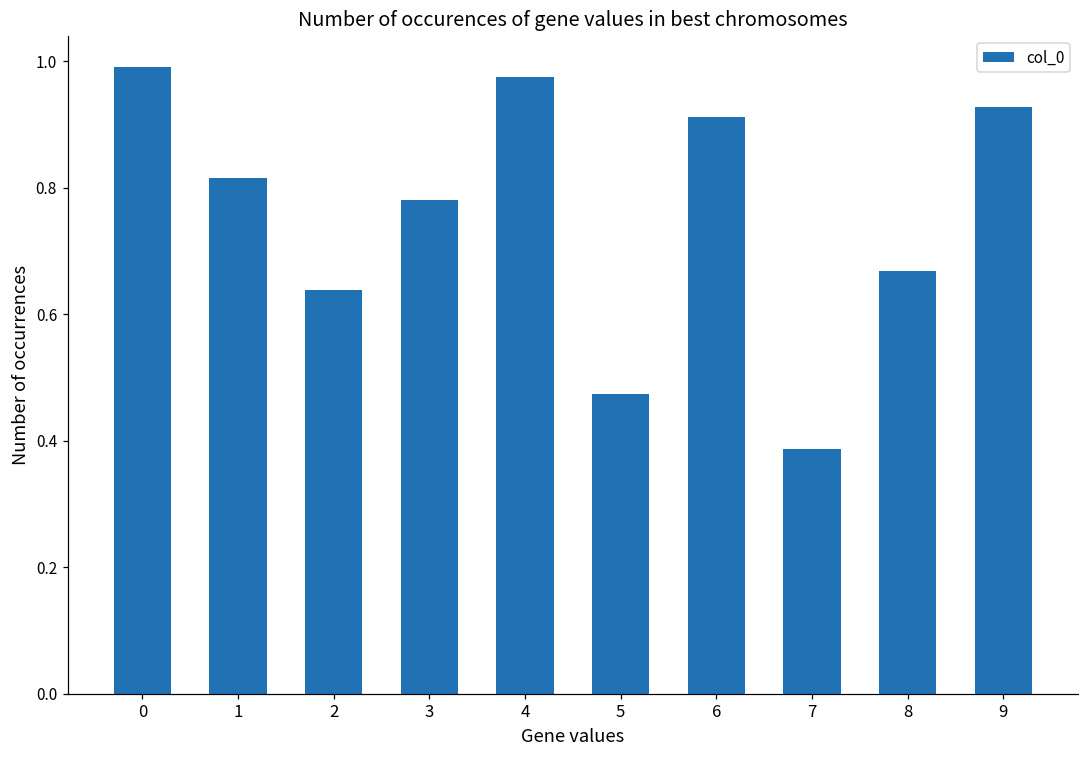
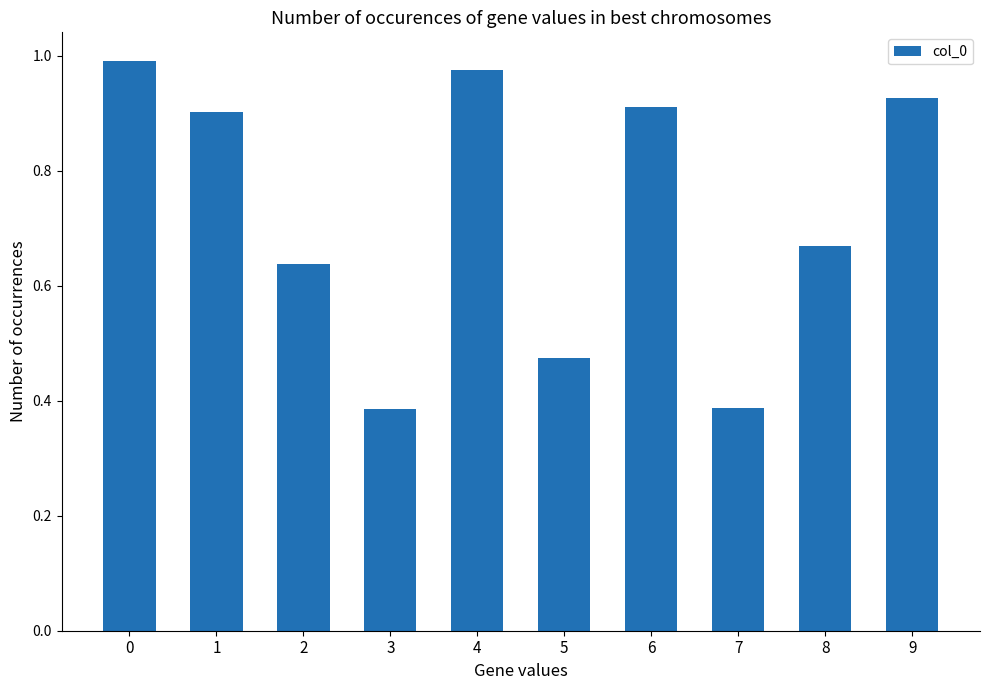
1: 0.82 -> 0.90
3: 0.78 -> 0.39
